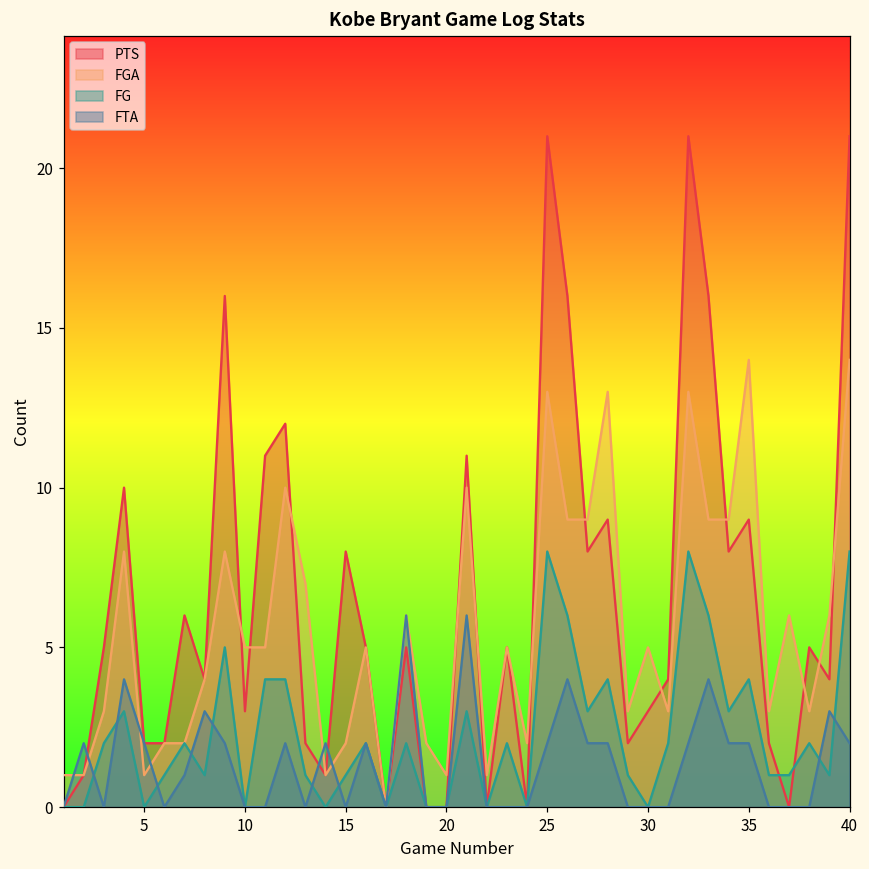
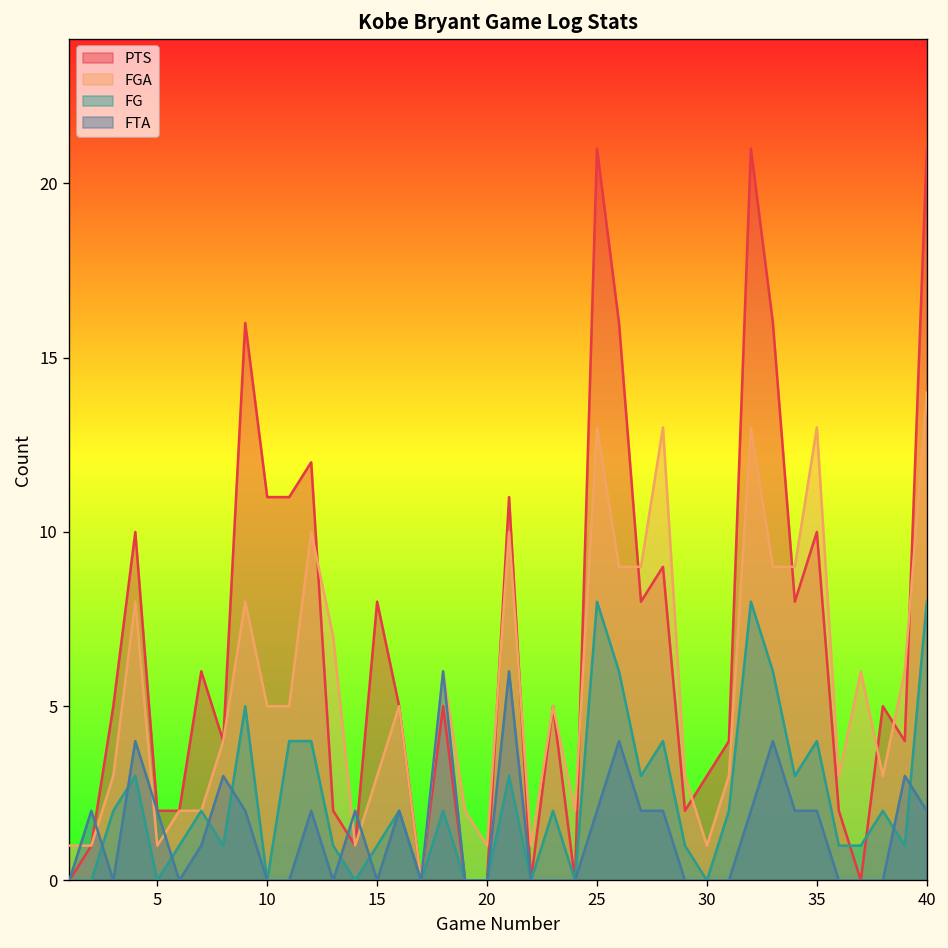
PTS, 10: 3 -> 11
FGA, 15: 2 -> 3
FGA, 30: 5 -> 1
PTS, 35: 9 -> 10
FGA, 35: 14 -> 13
